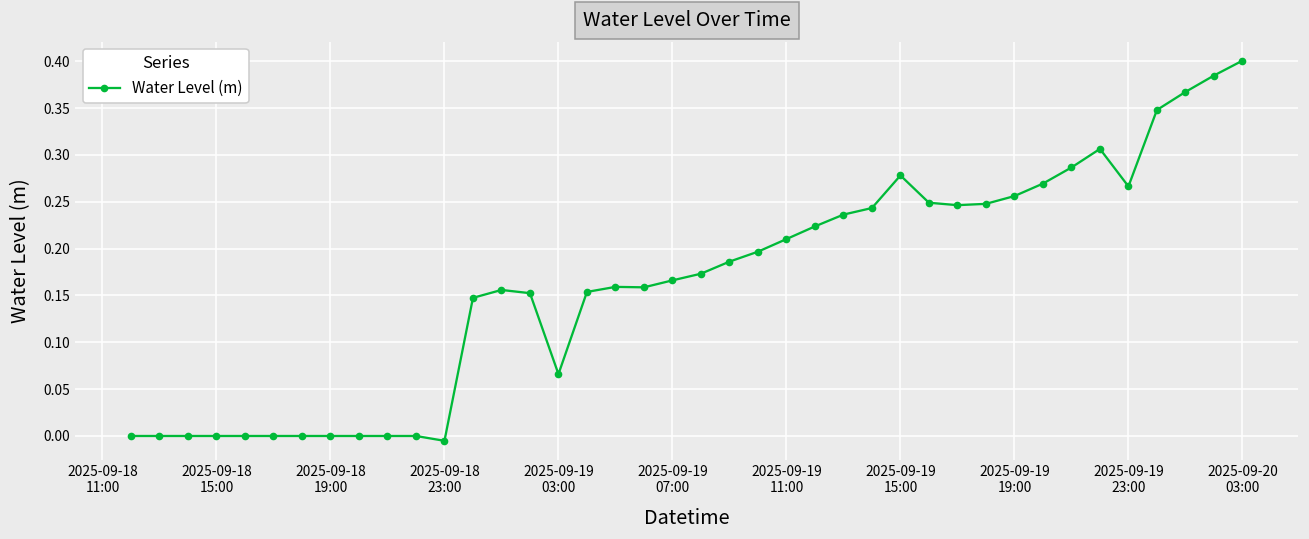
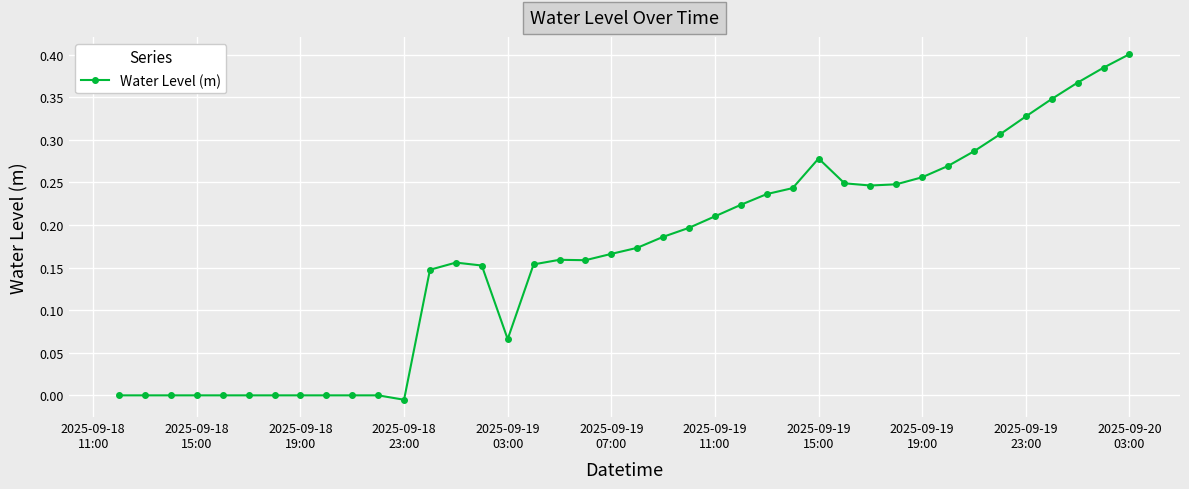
2025-09-19 23:00: 0.27 -> 0.33
